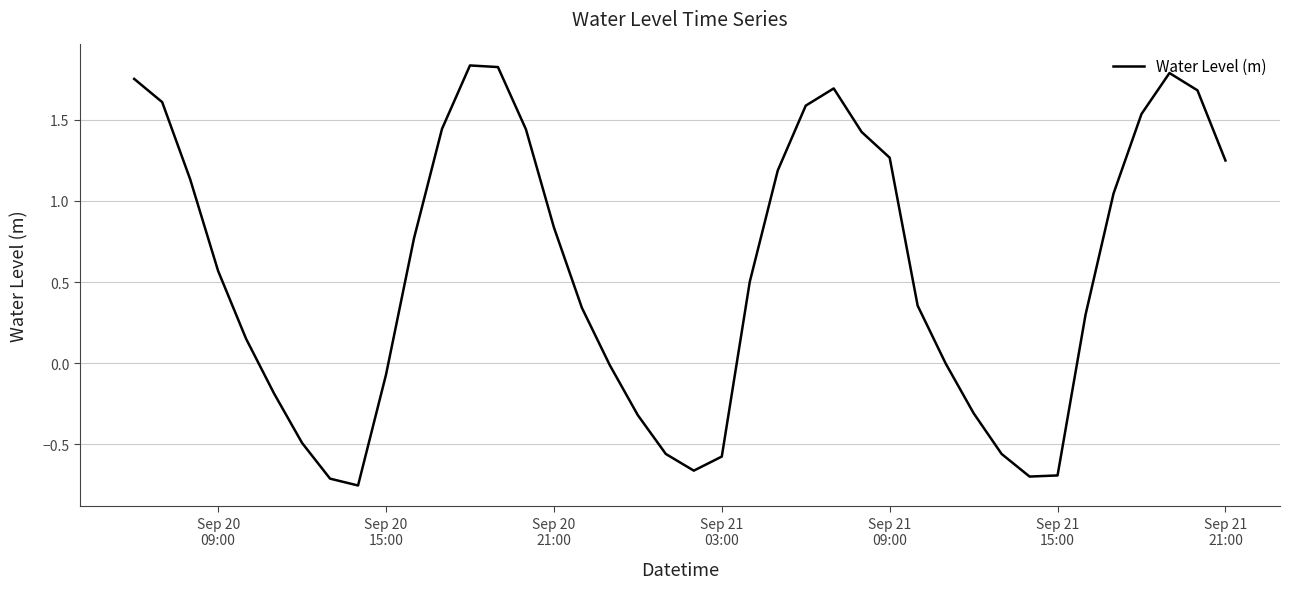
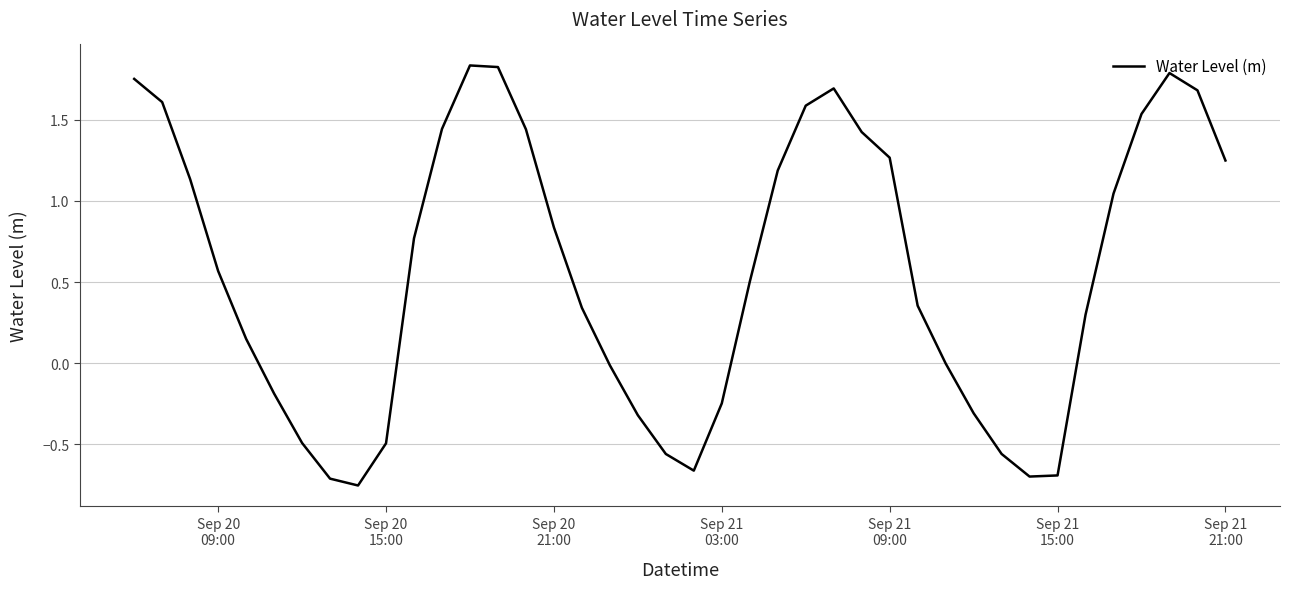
Sep 20 15:00: -0.07 -> -0.49
Sep 21 03:00: -0.58 -> -0.25
